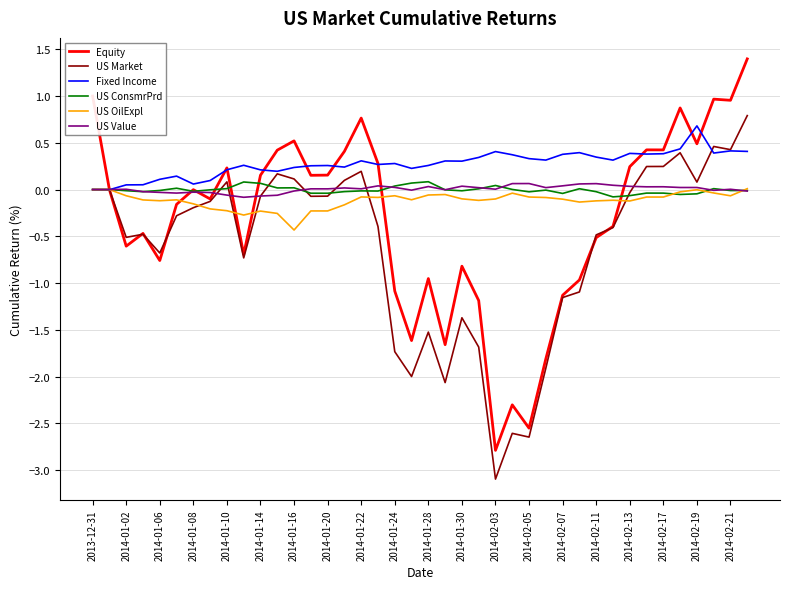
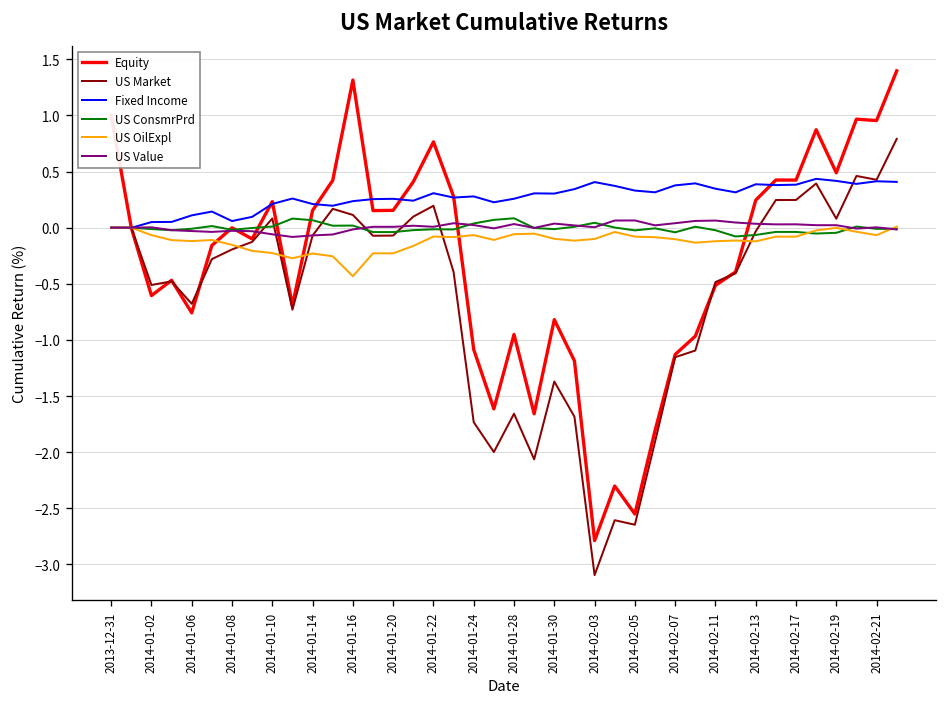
Equity, 2014-01-16: 0.5 -> 1.3
US Market, 2014-01-28: -1.5 -> -1.7
Fixed Income, 2014-02-19: 0.7 -> 0.4
